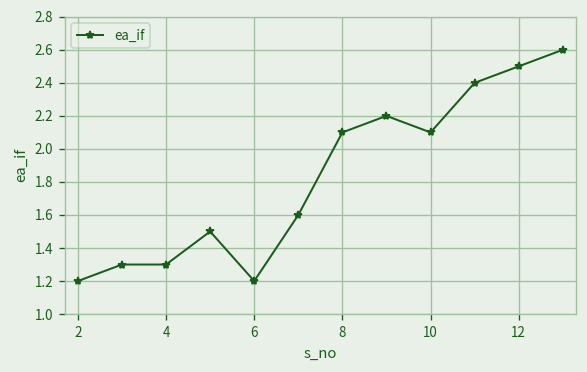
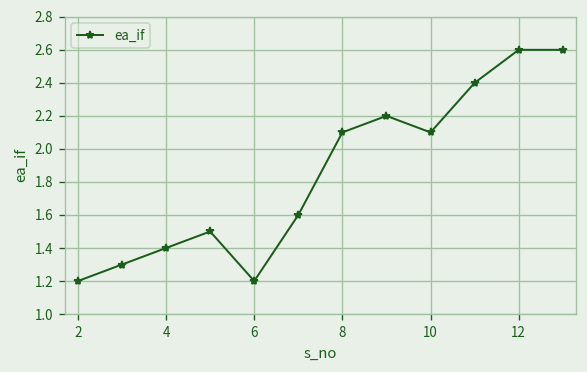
4: 1.3 -> 1.4
12: 2.5 -> 2.6
